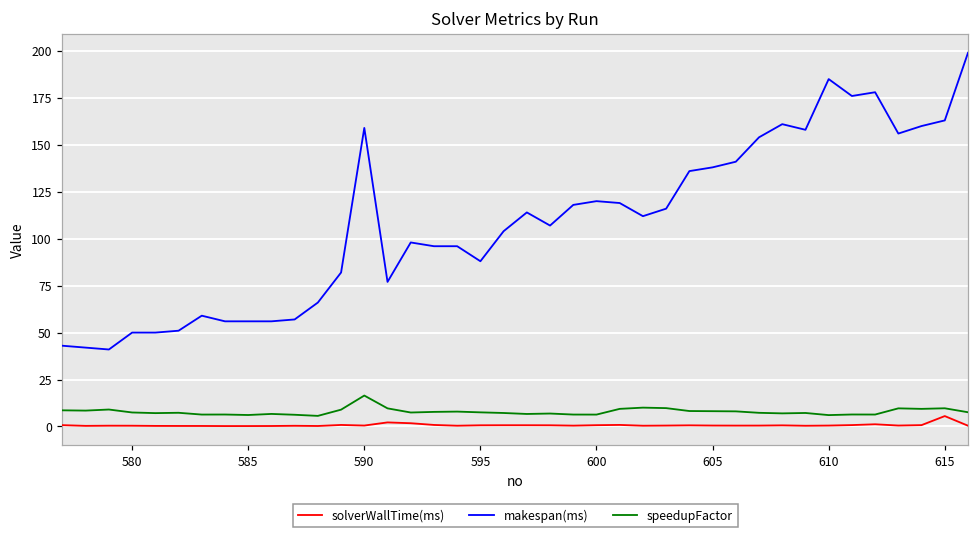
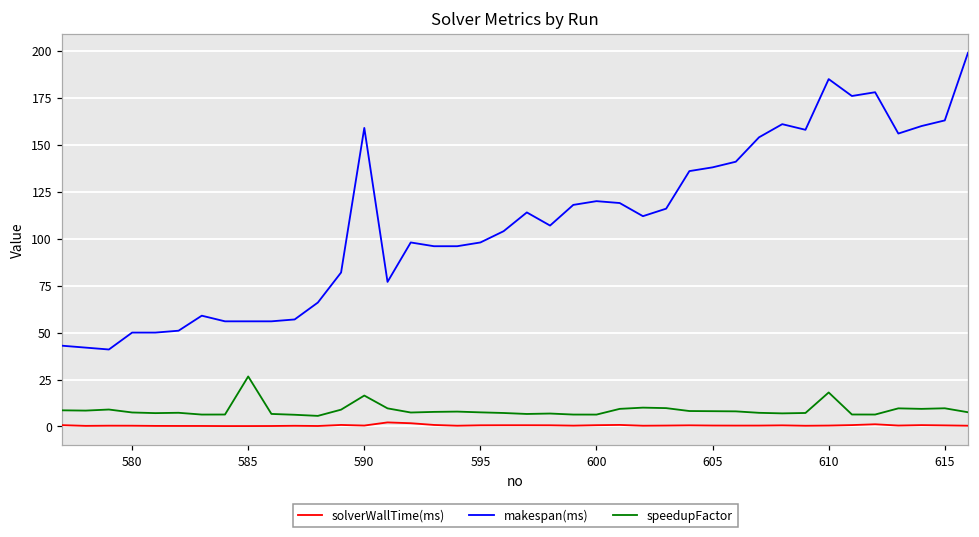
speedupFactor, 585: 6 -> 27
makespan(ms), 595: 88 -> 98
speedupFactor, 610: 6 -> 18
solverWallTime(ms), 615: 6 -> 1
